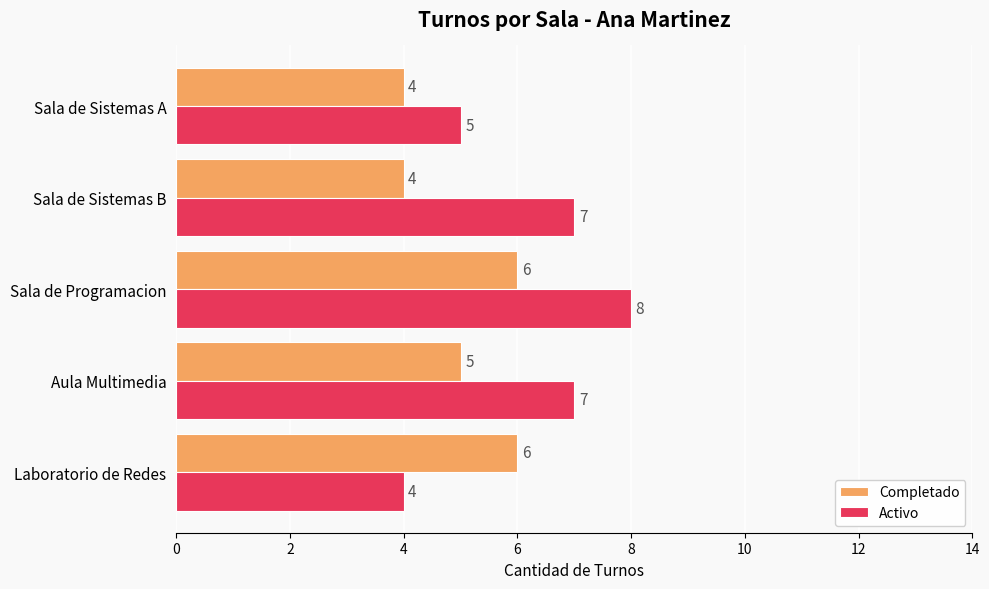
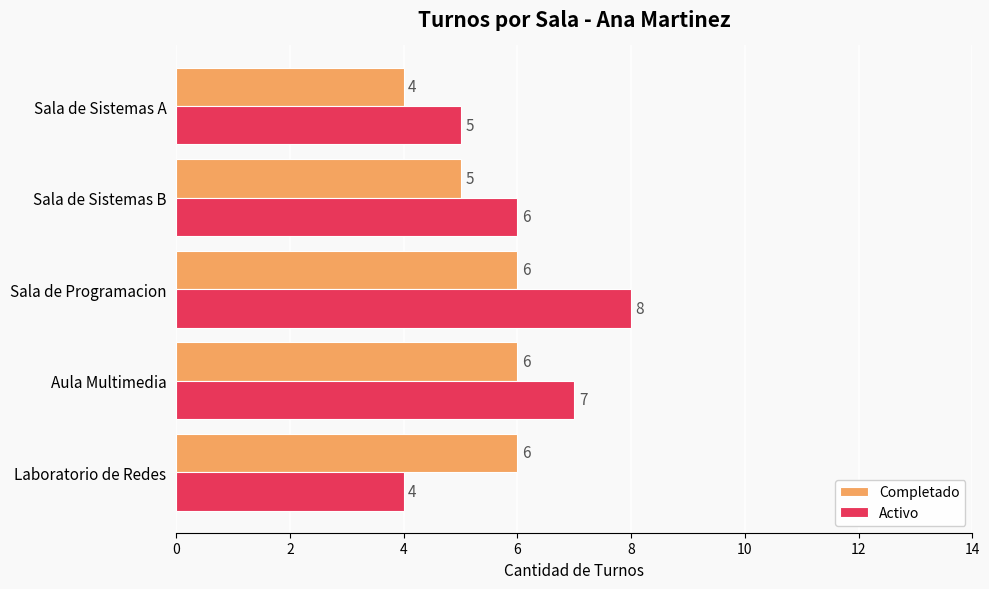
Completado, Sala de Sistemas B: 4 -> 5
Activo, Sala de Sistemas B: 7 -> 6
Completado, Aula Multimedia: 5 -> 6
